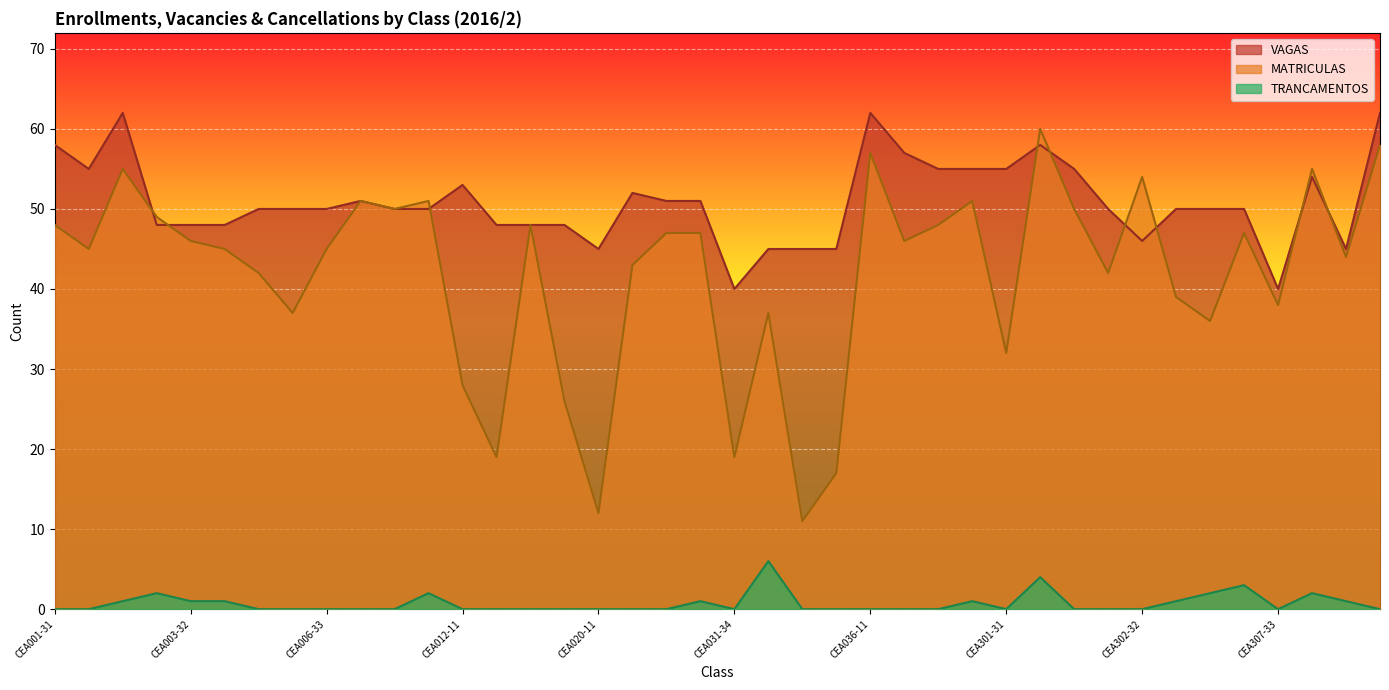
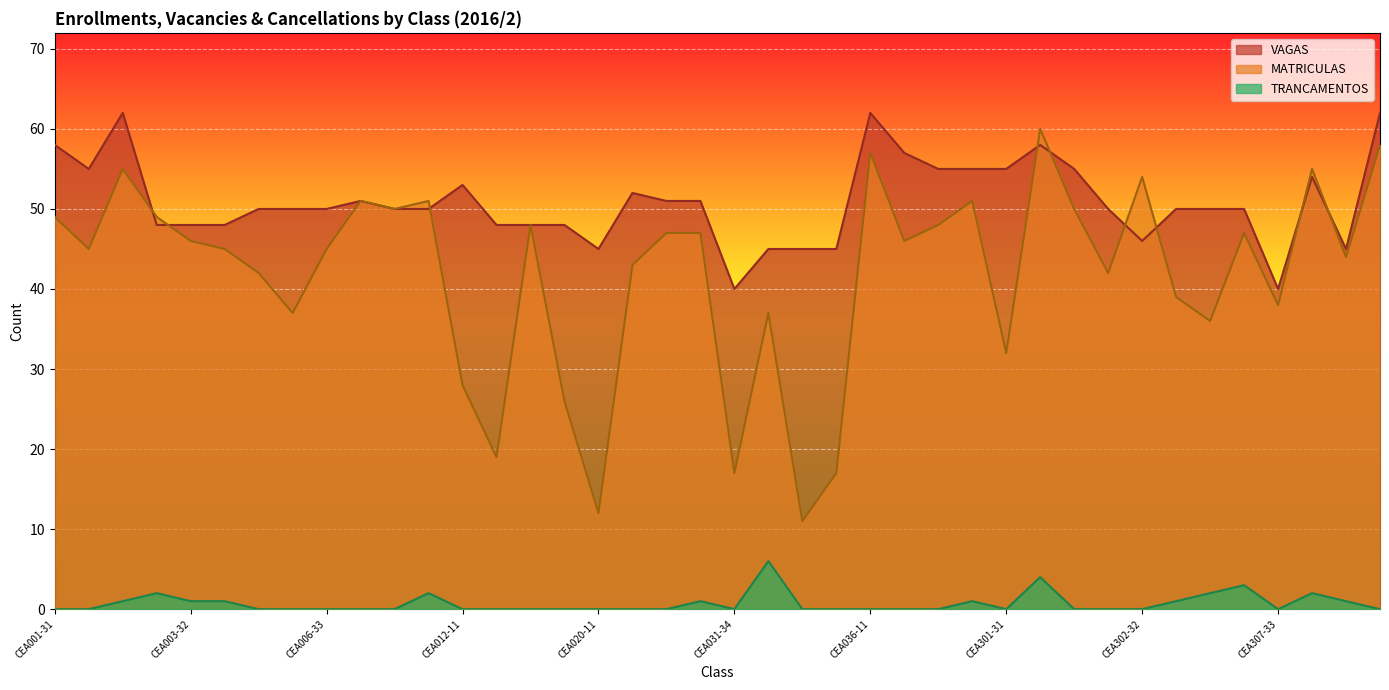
MATRICULAS, CEA001-31: 48 -> 49
MATRICULAS, CEA031-34: 19 -> 17
